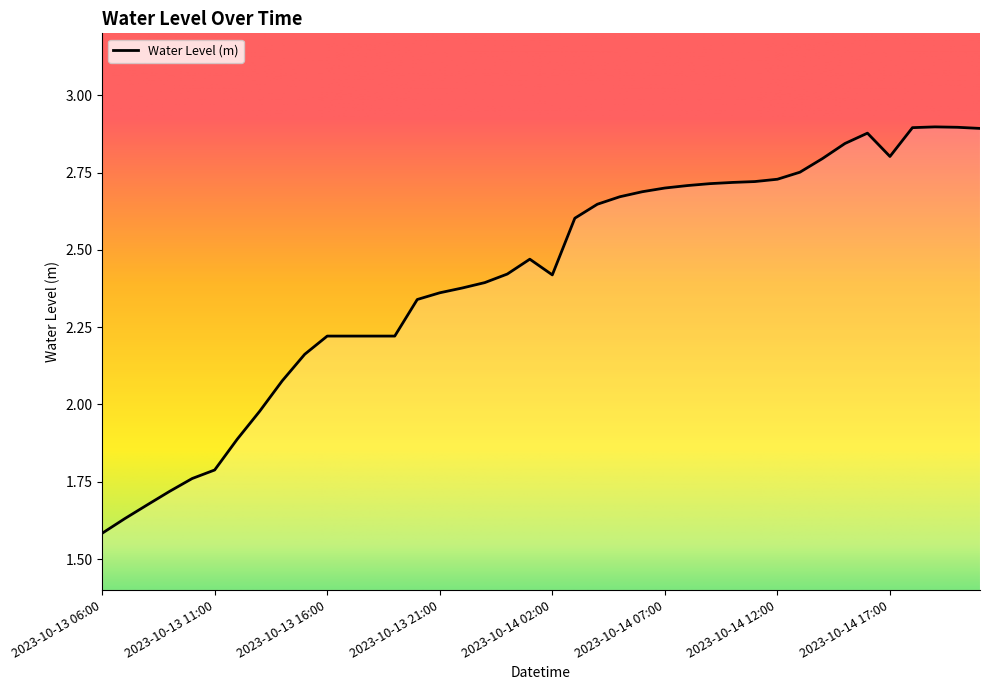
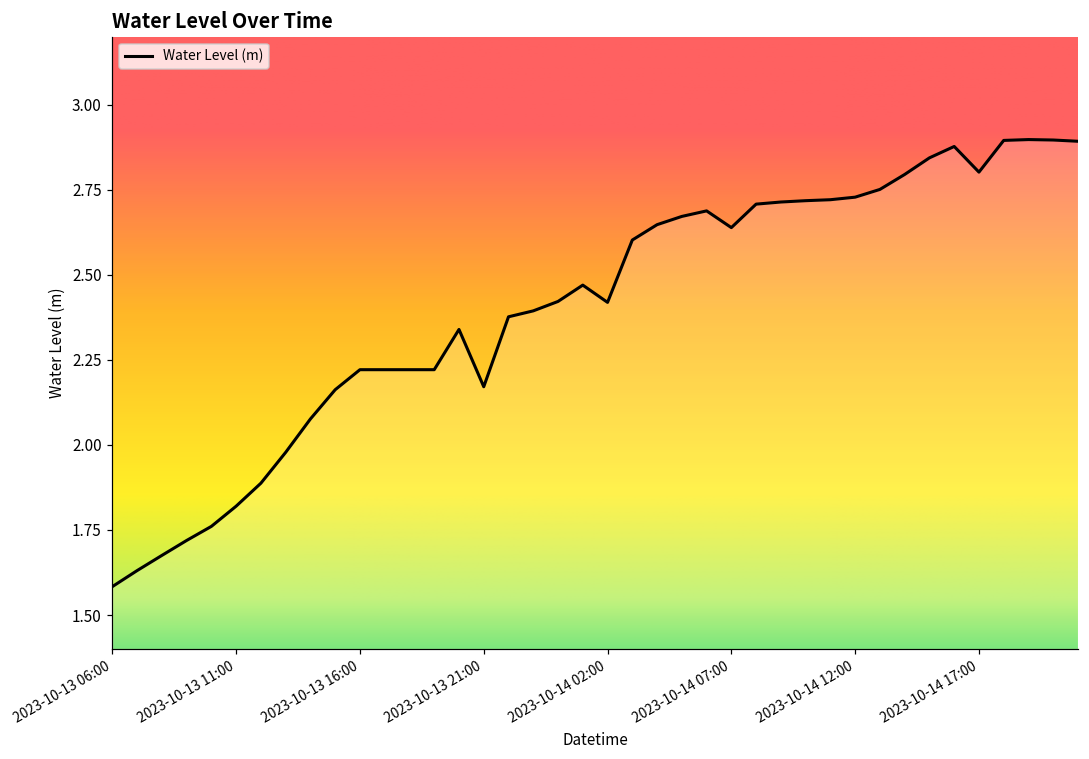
2023-10-13 11:00: 1.79 -> 1.82
2023-10-13 21:00: 2.36 -> 2.17
2023-10-14 07:00: 2.70 -> 2.64
